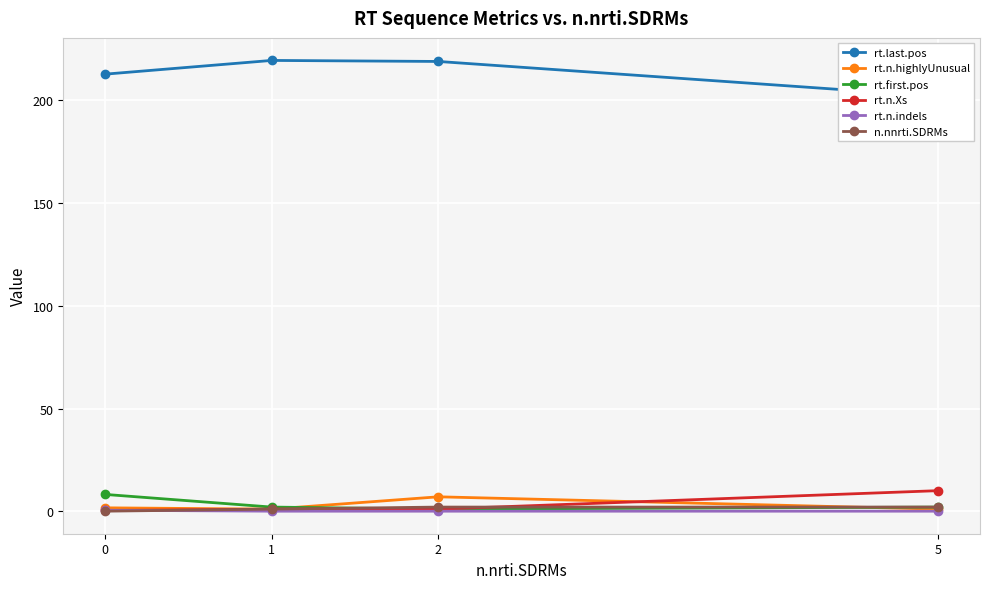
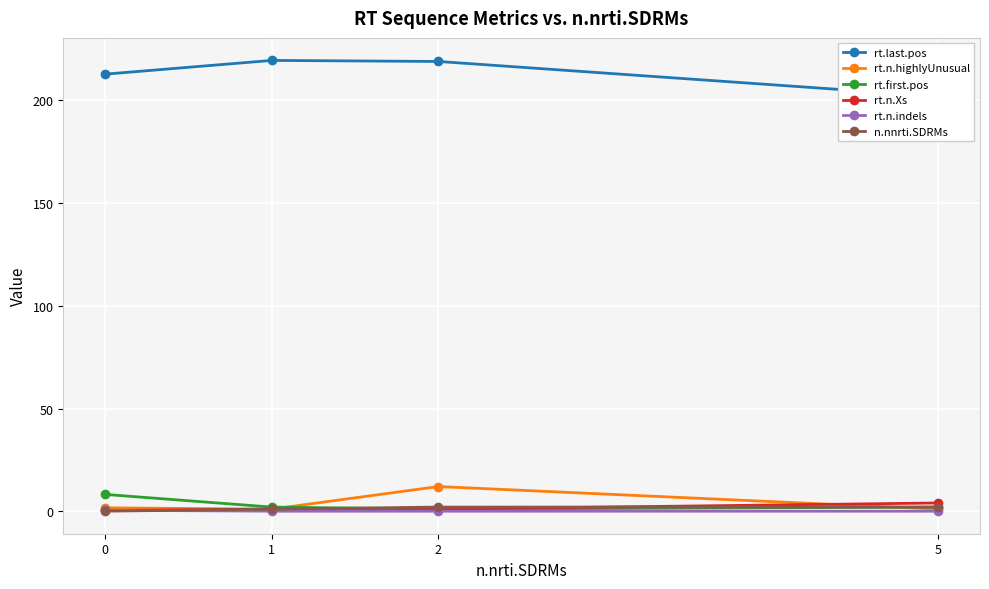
rt.n.highlyUnusual, 2: 7 -> 12
rt.n.Xs, 5: 10 -> 4
